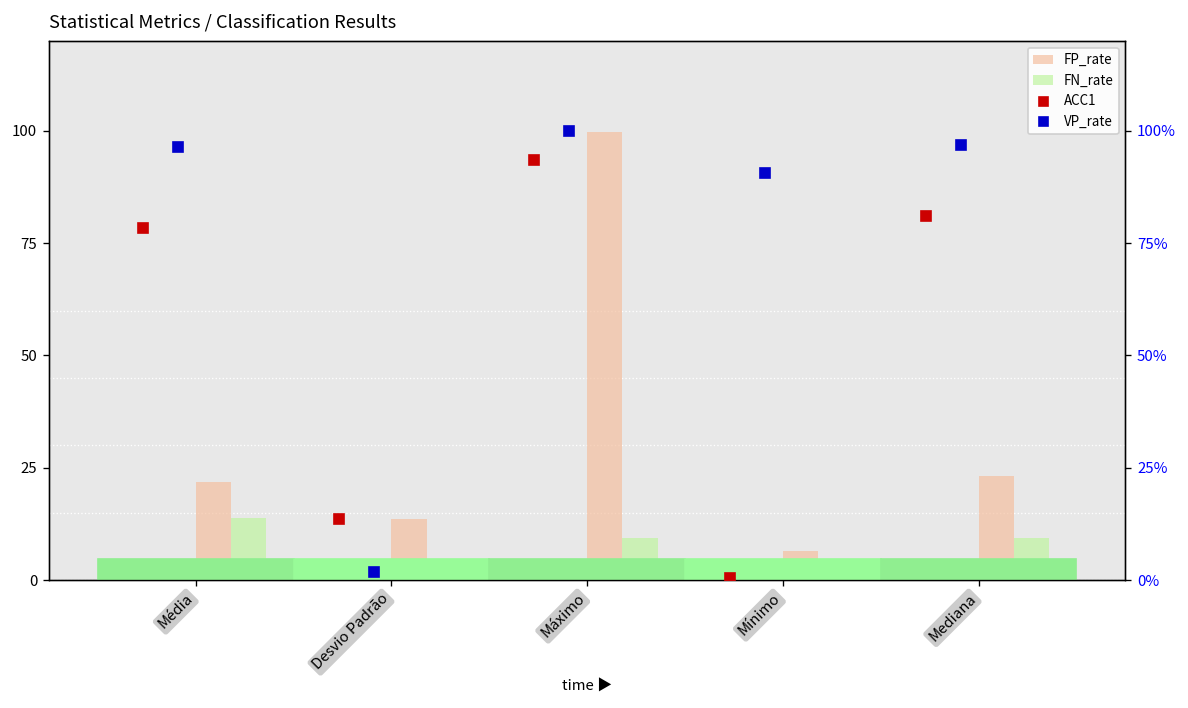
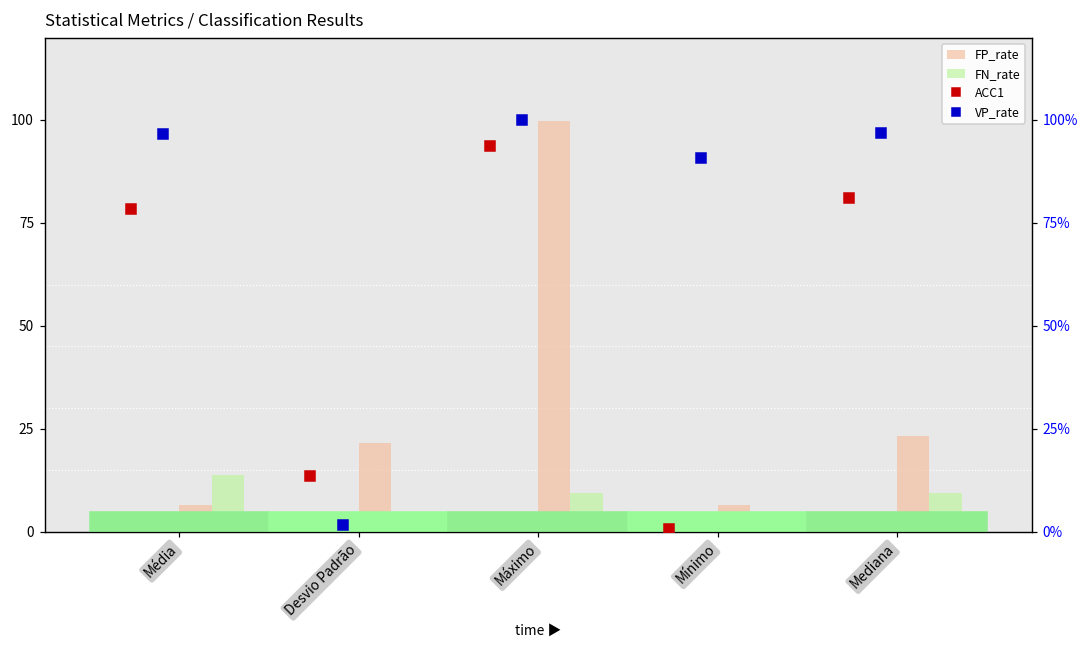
FP_rate, Média: 22 -> 6
FP_rate, Desvio Padrão: 14 -> 22
